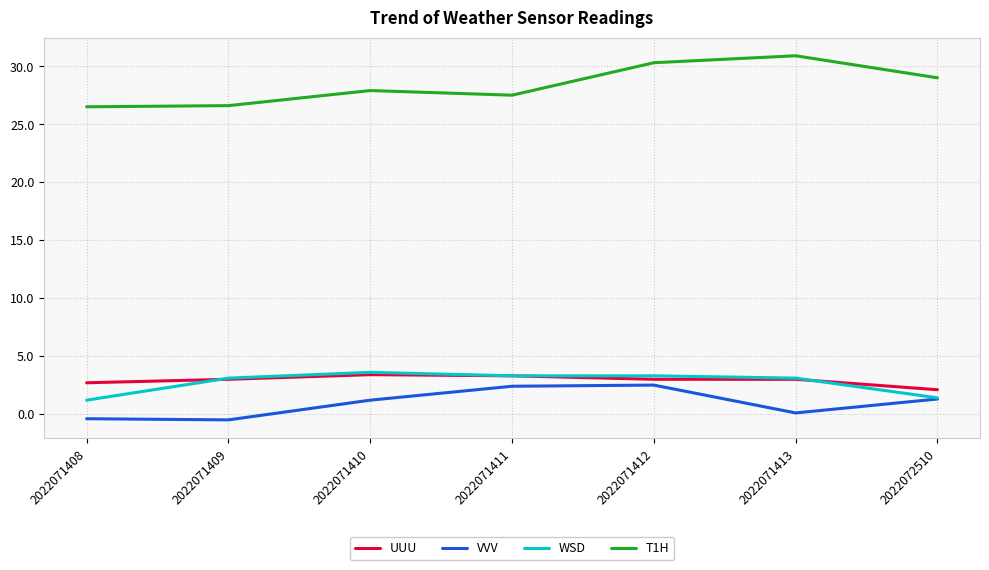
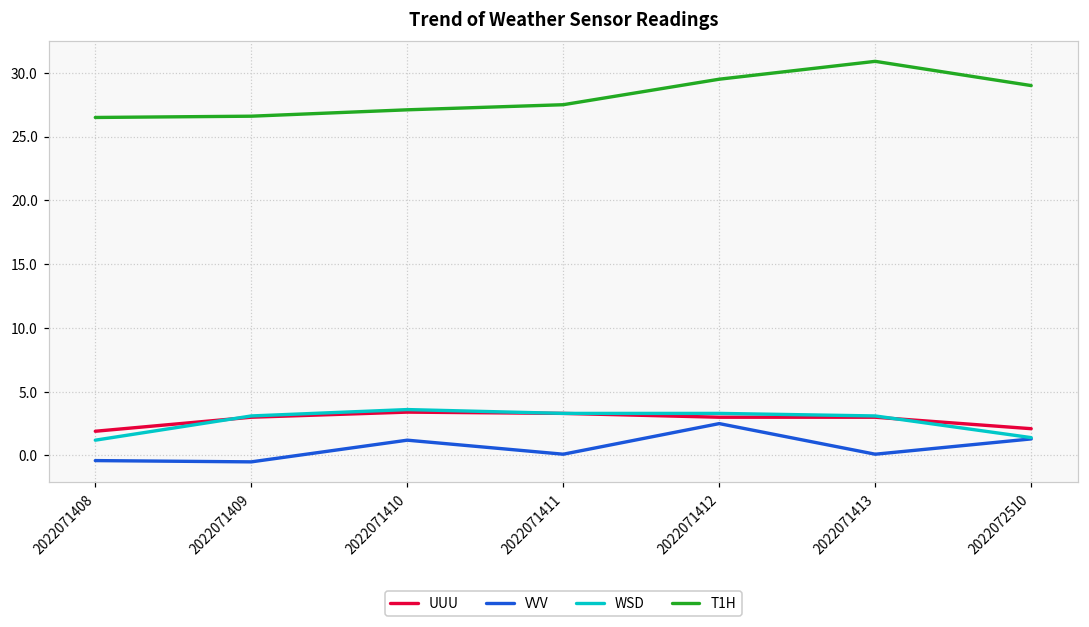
UUU, 2022071408: 2.7 -> 1.9
T1H, 2022071410: 27.9 -> 27.1
VVV, 2022071411: 2.4 -> 0.1
T1H, 2022071412: 30.3 -> 29.5
